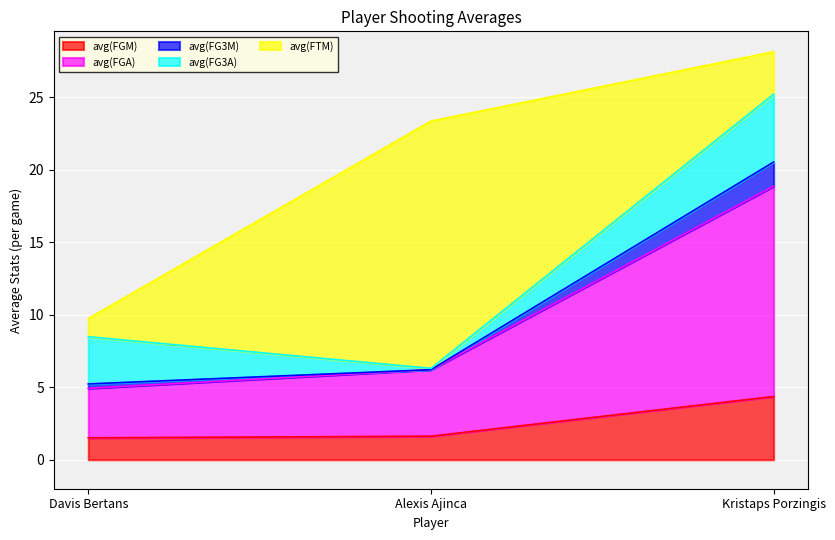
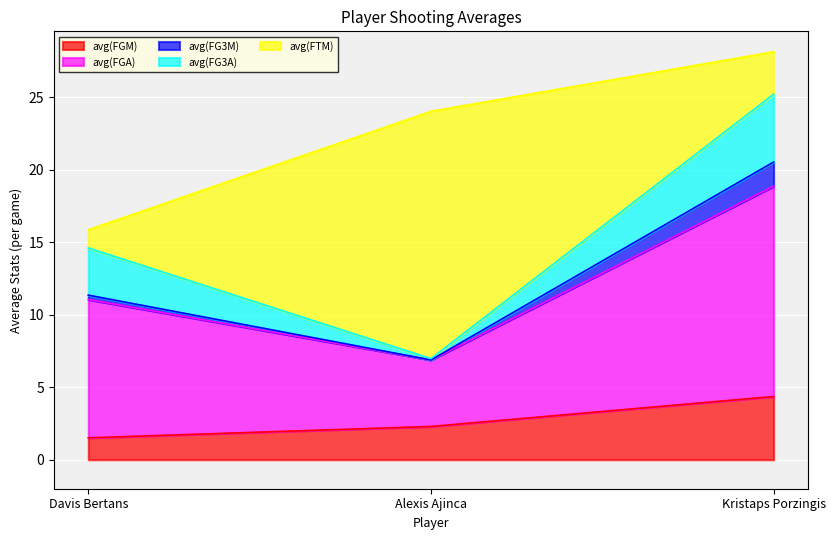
avg(FGA), Davis Bertans: 3.4 -> 9.5
avg(FGM), Alexis Ajinca: 1.6 -> 2.3
